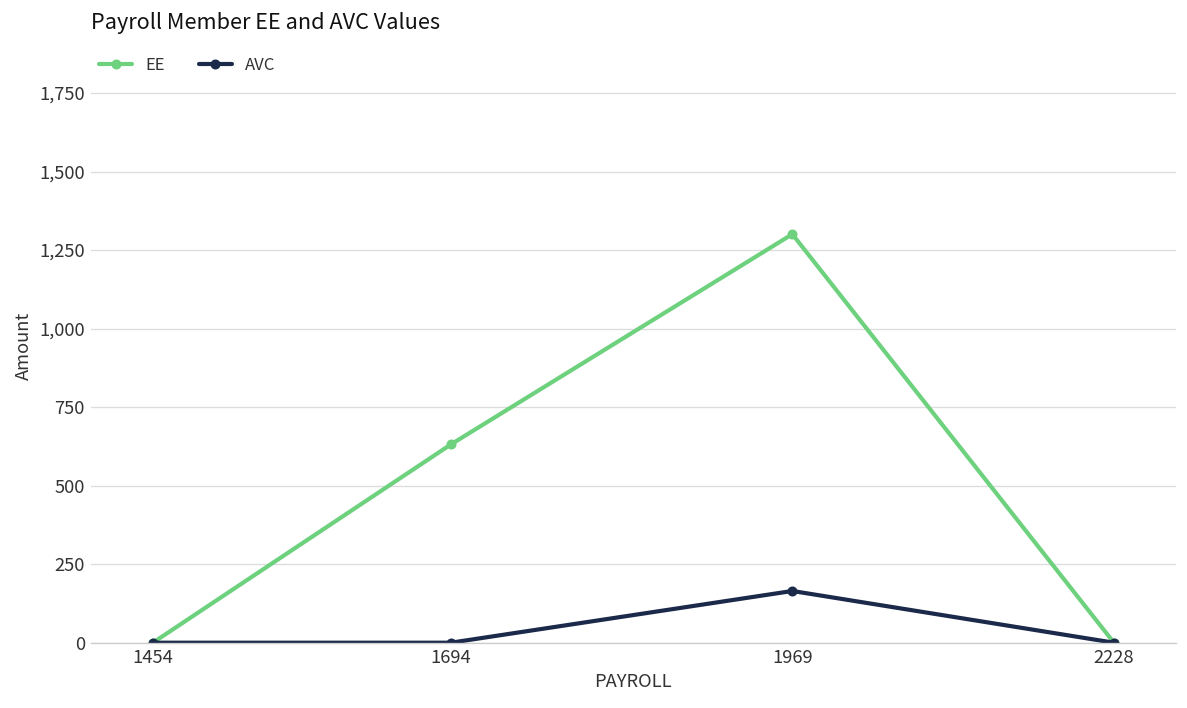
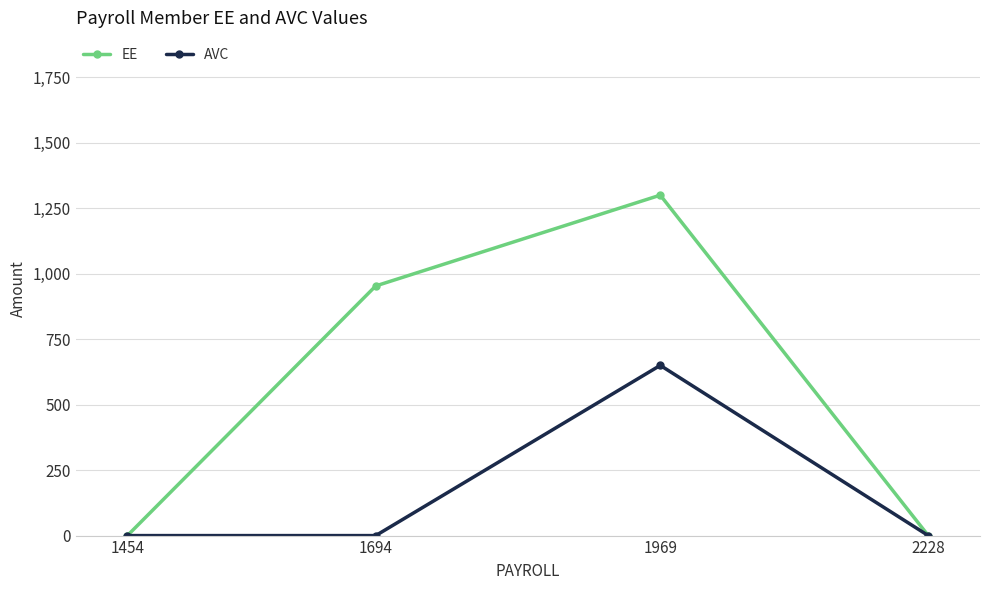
EE, 1694: 630 -> 950
AVC, 1969: 160 -> 650
